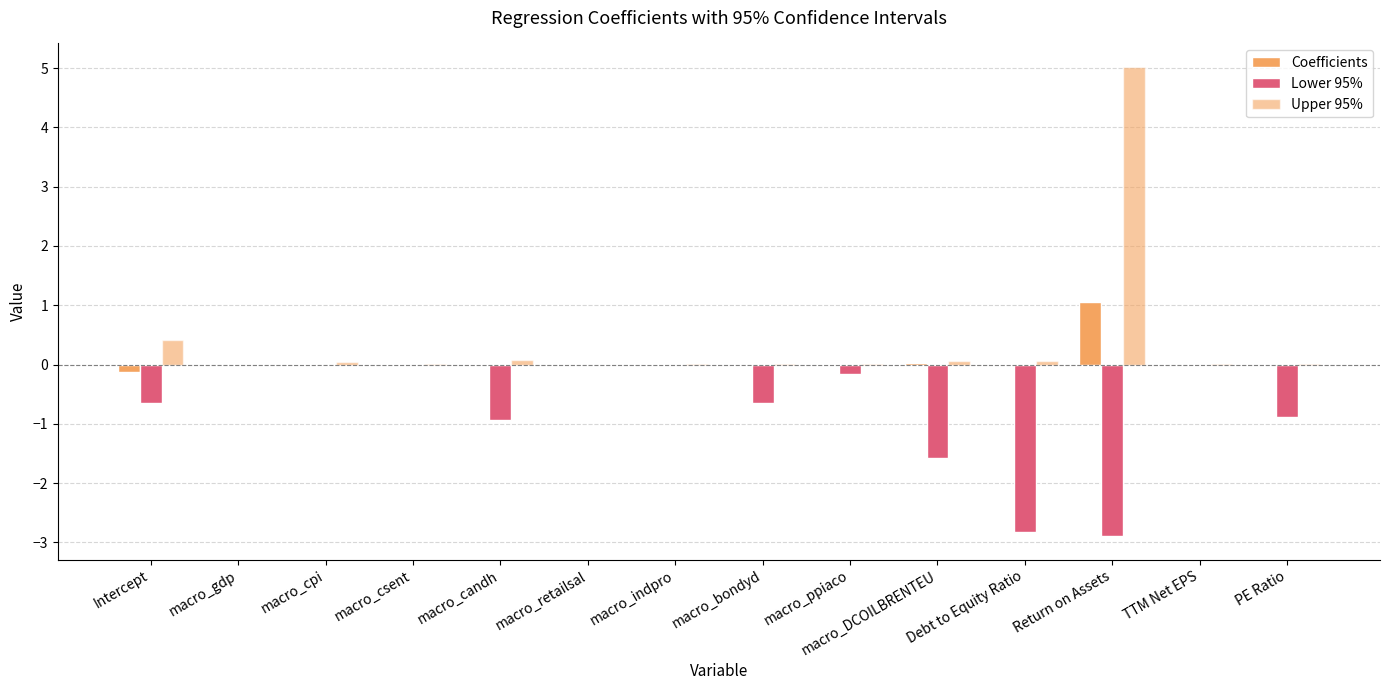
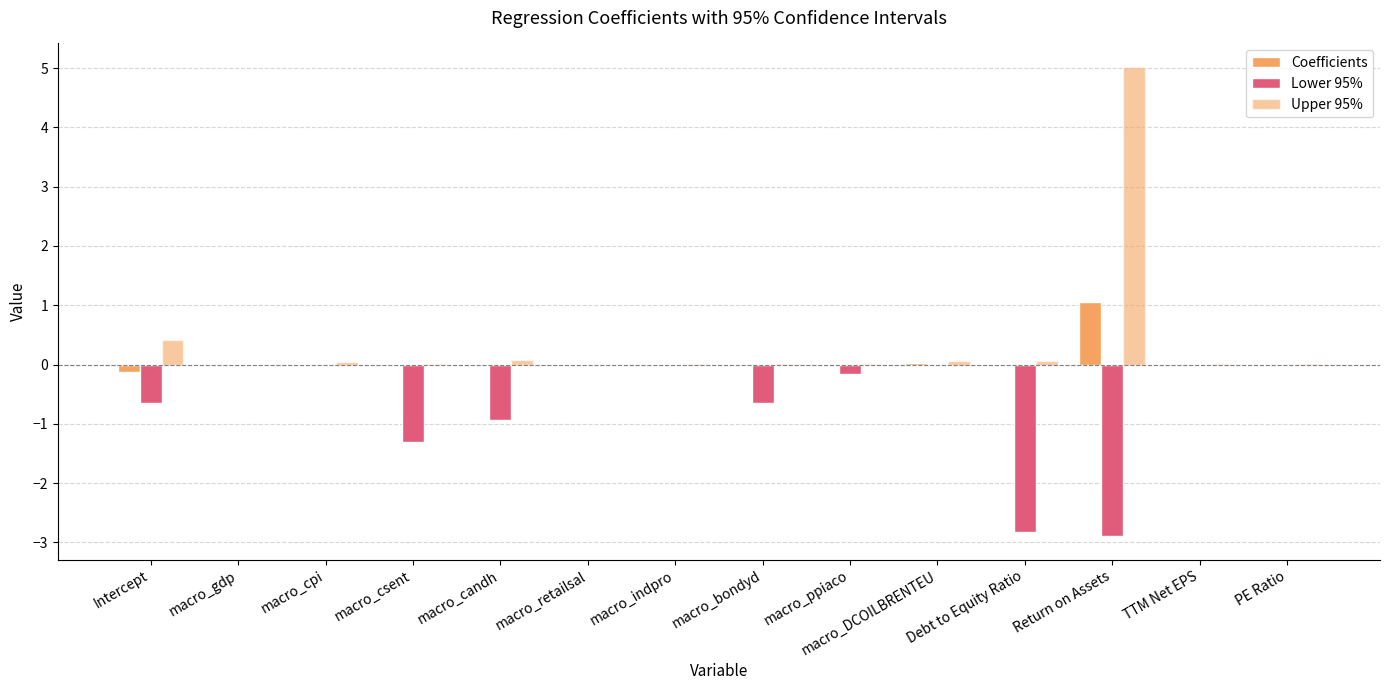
Lower 95%, macro_csent: 0.0 -> -1.3
Lower 95%, macro_DCOILBRENTEU: -1.6 -> 0.0
Lower 95%, PE Ratio: -0.9 -> 0.0
